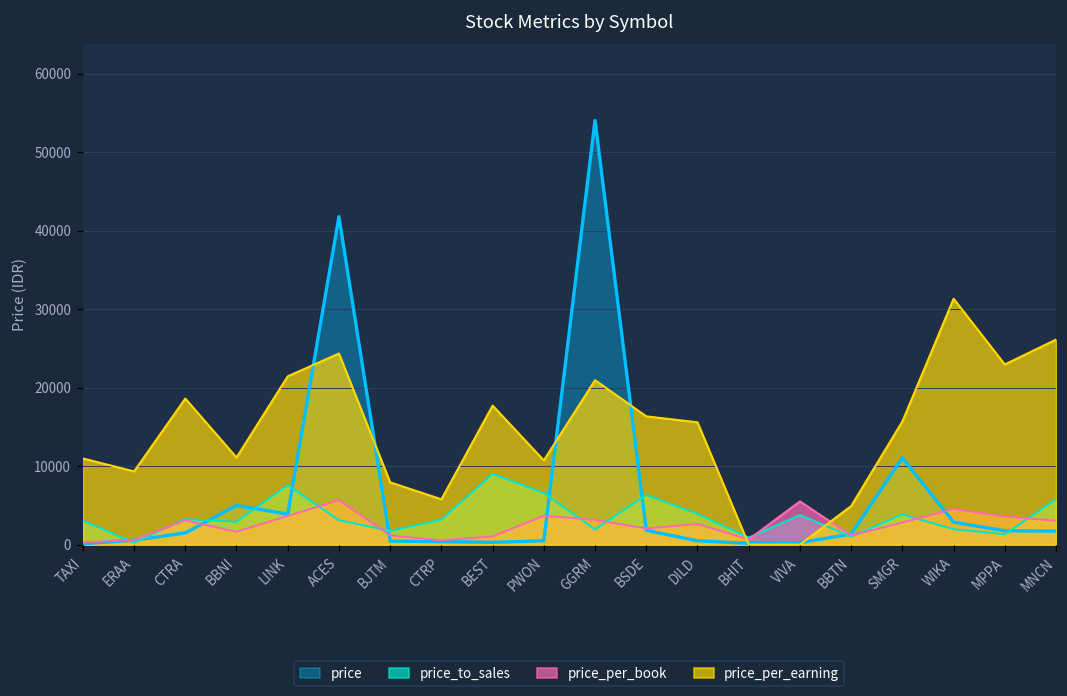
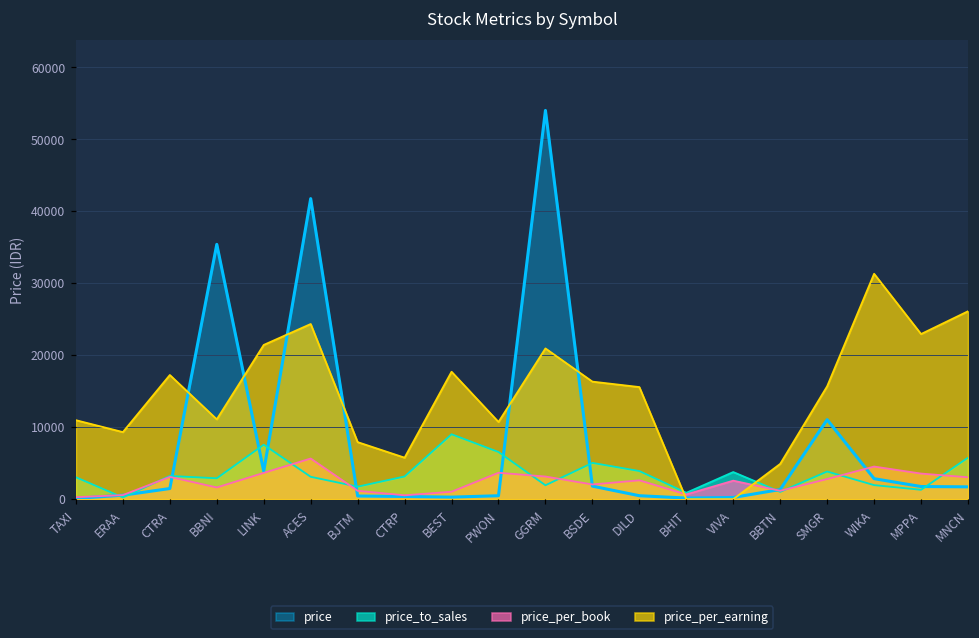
price_per_earning, CTRA: 19000 -> 17000
price, BBNI: 5000 -> 35000
price_to_sales, BSDE: 6000 -> 5000
price_per_book, VIVA: 6000 -> 3000
